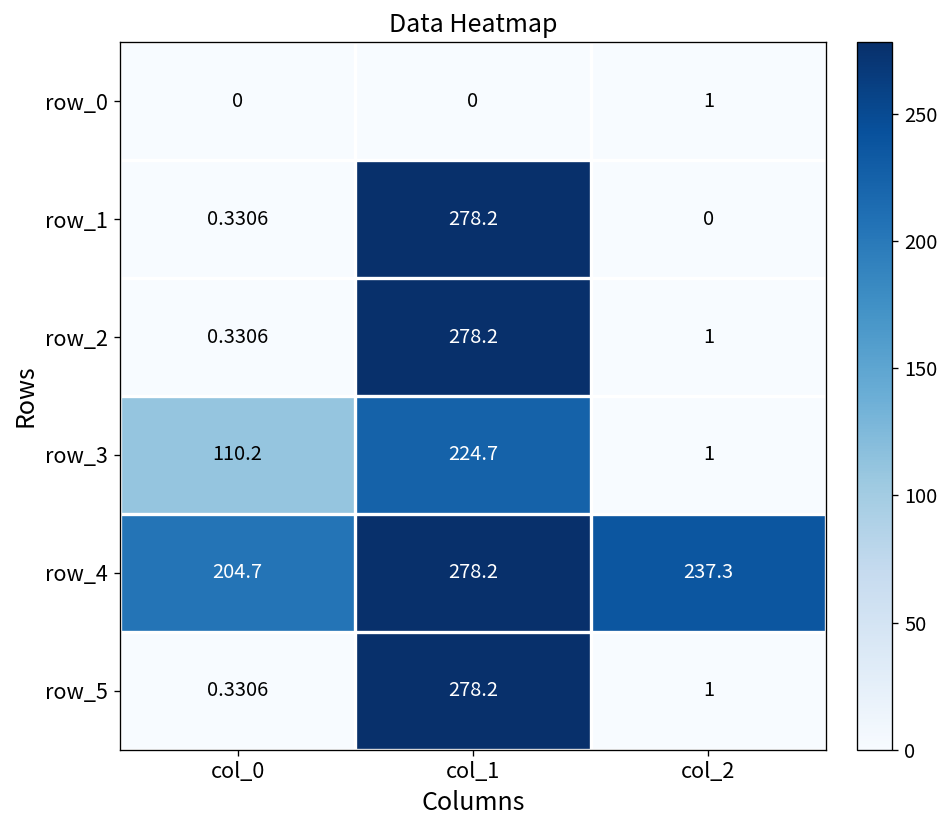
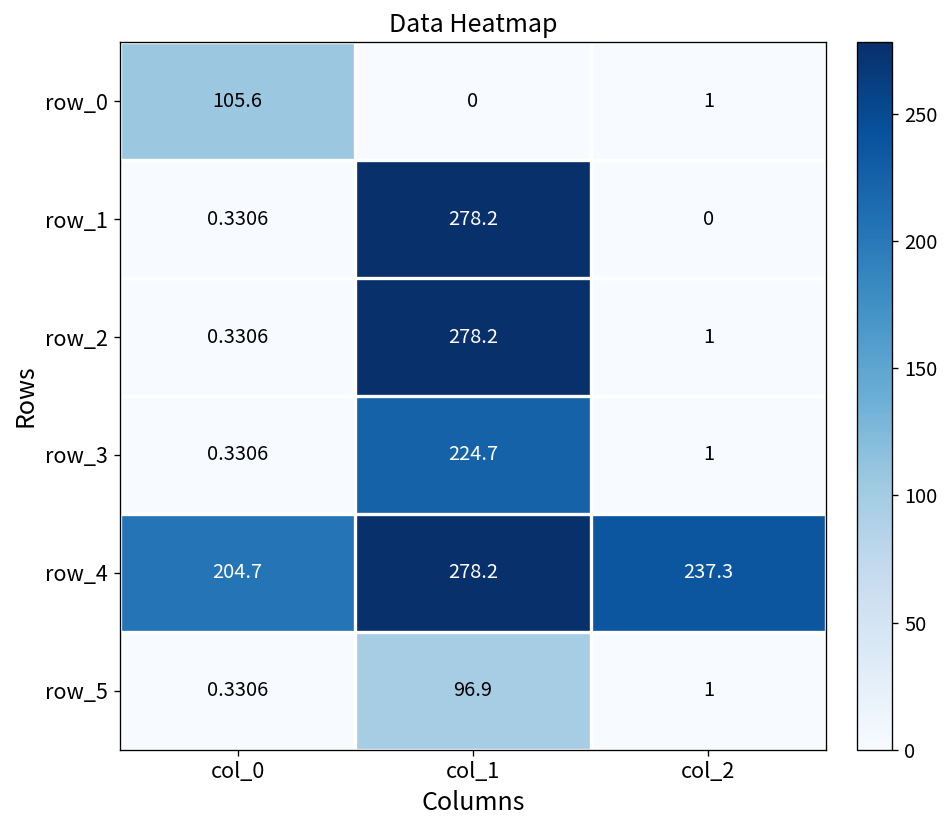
row_0, col_0: 0 -> 105.6
row_3, col_0: 110.2 -> 0.3306
row_5, col_1: 278.2 -> 96.9
